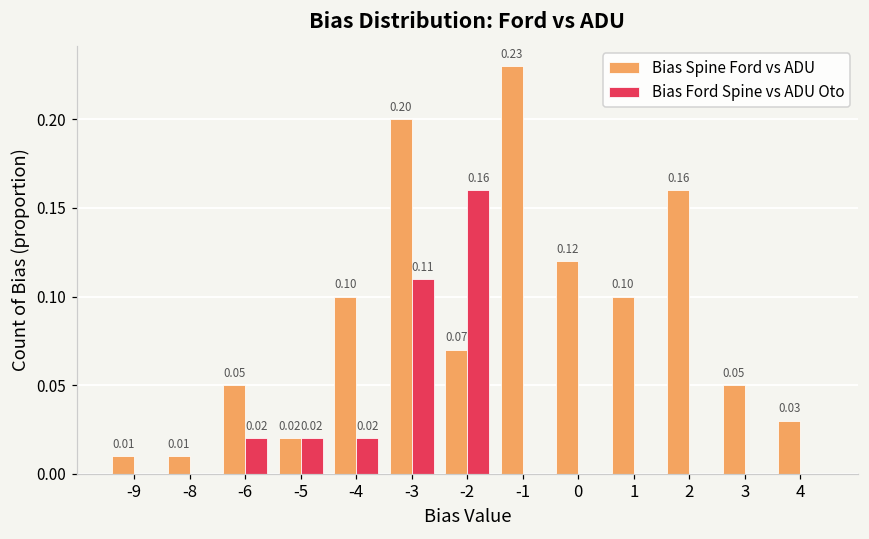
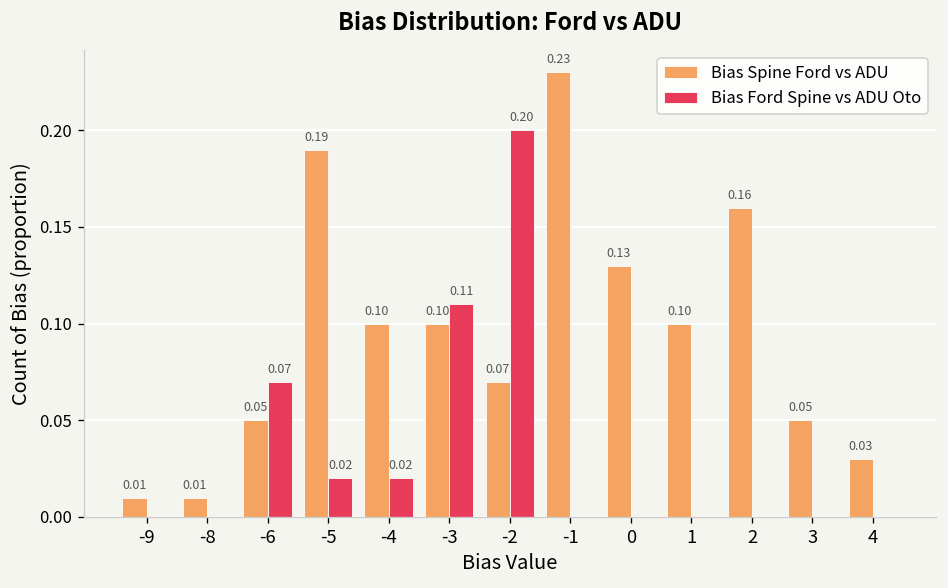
Bias Ford Spine vs ADU Oto, -6: 0.02 -> 0.07
Bias Spine Ford vs ADU, -5: 0.02 -> 0.19
Bias Spine Ford vs ADU, -3: 0.20 -> 0.10
Bias Ford Spine vs ADU Oto, -2: 0.16 -> 0.20
Bias Spine Ford vs ADU, 0: 0.12 -> 0.13
